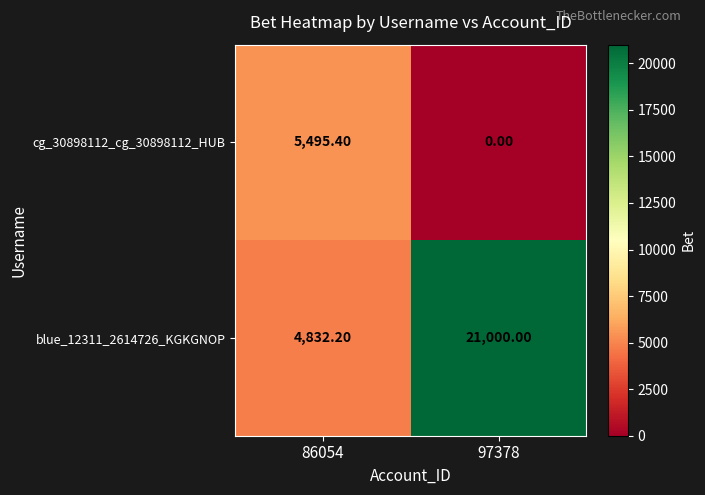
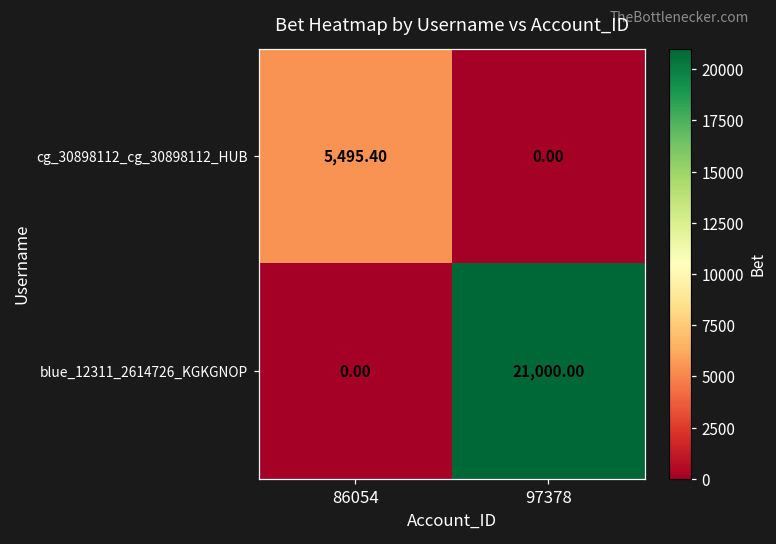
blue_12311_2614726_KGKGNOP, 86054: 4,832.20 -> 0.00
